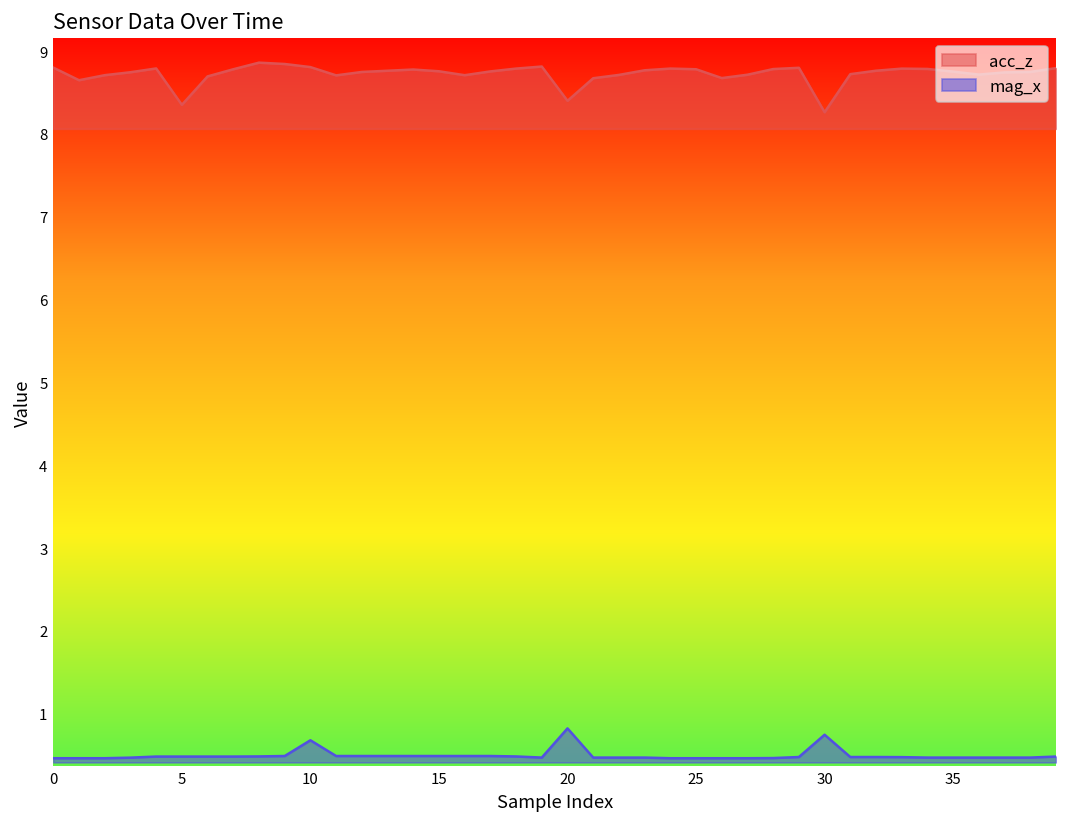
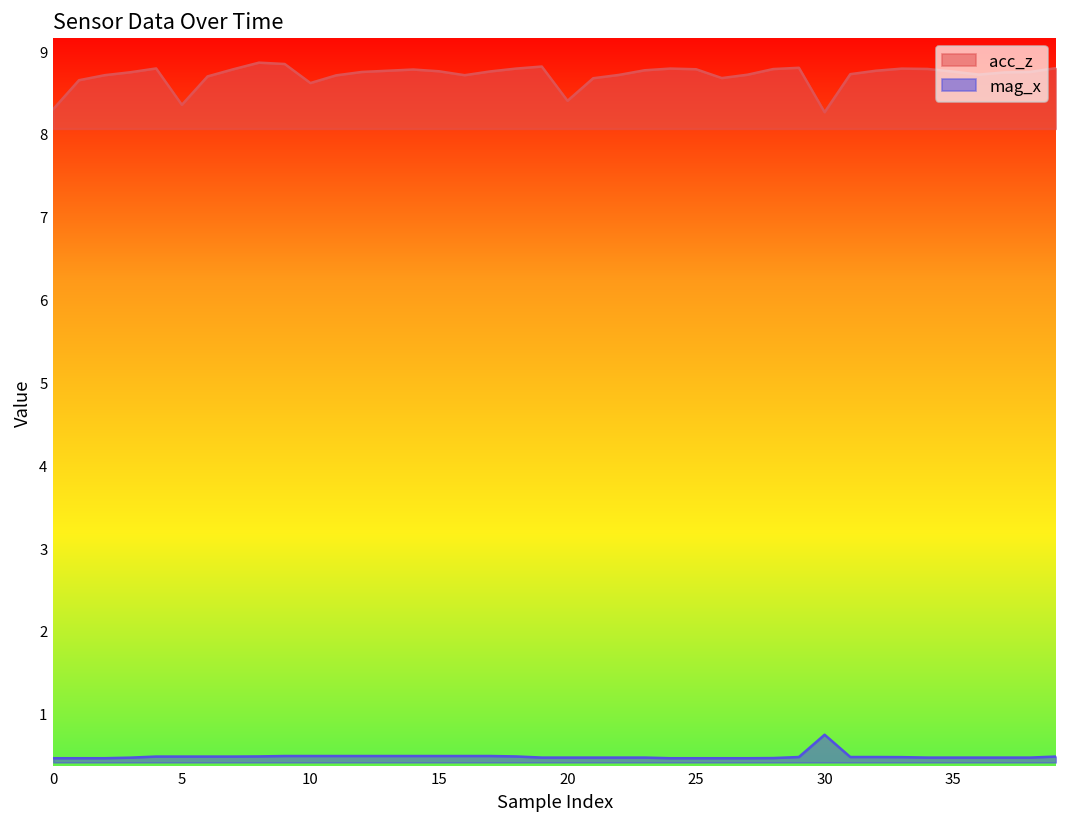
acc_z, 0: 8.8 -> 8.3
acc_z, 10: 8.8 -> 8.6
mag_x, 10: 0.7 -> 0.5
mag_x, 20: 0.8 -> 0.5
